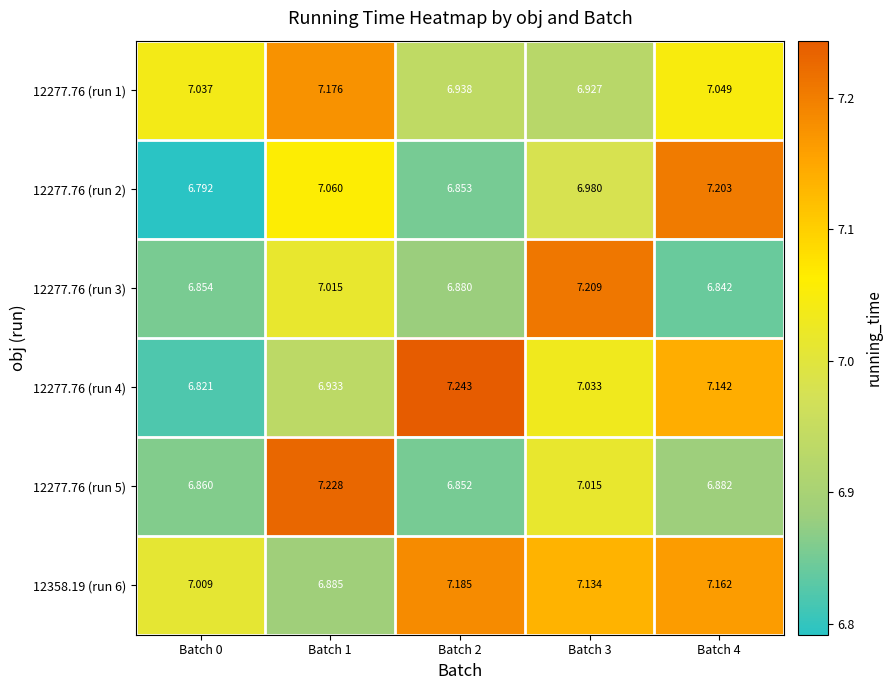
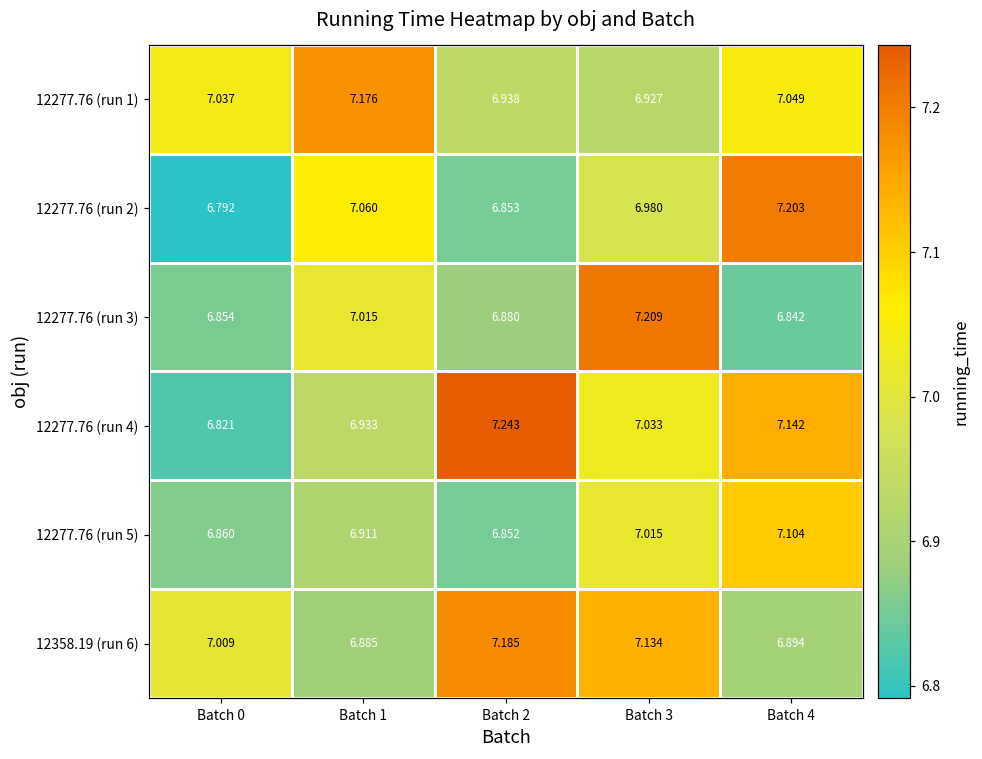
12277.76 (run 5), Batch 1: 7.228 -> 6.911
12277.76 (run 5), Batch 4: 6.882 -> 7.104
12358.19 (run 6), Batch 4: 7.162 -> 6.894
